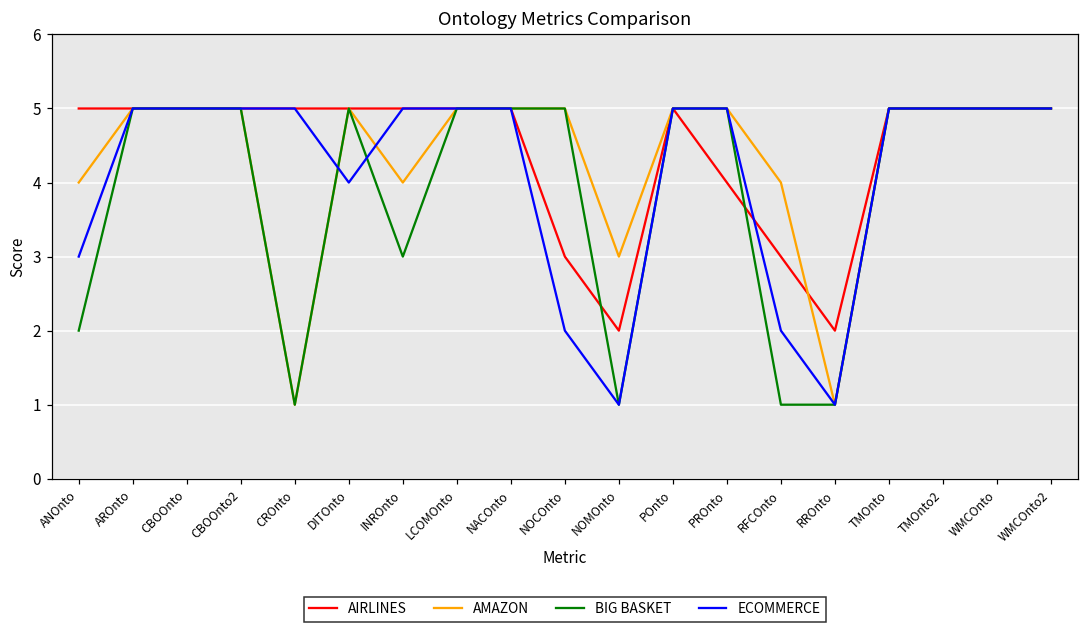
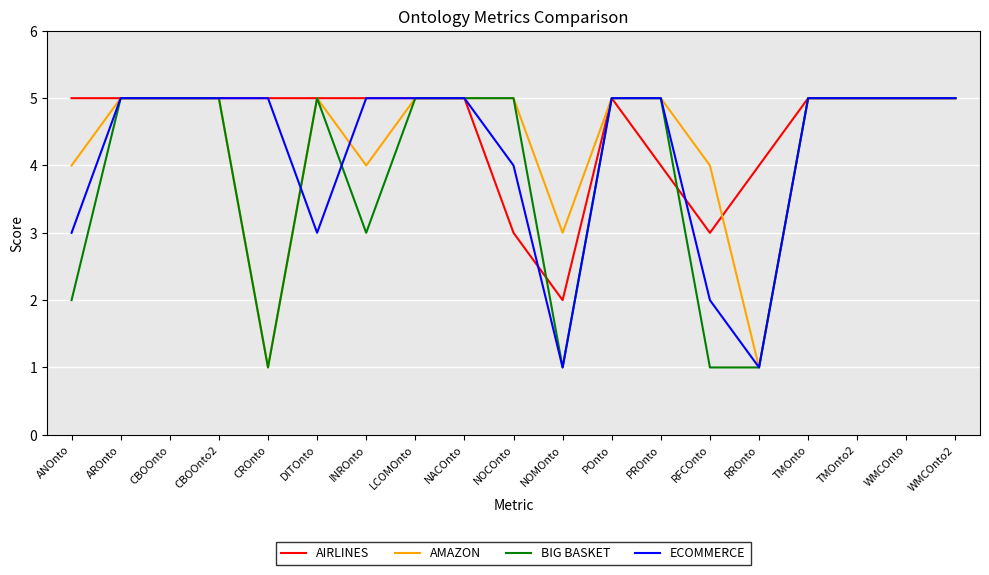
ECOMMERCE, DITOnto: 4 -> 3
ECOMMERCE, NOCOnto: 2 -> 4
AIRLINES, RROnto: 2 -> 4
